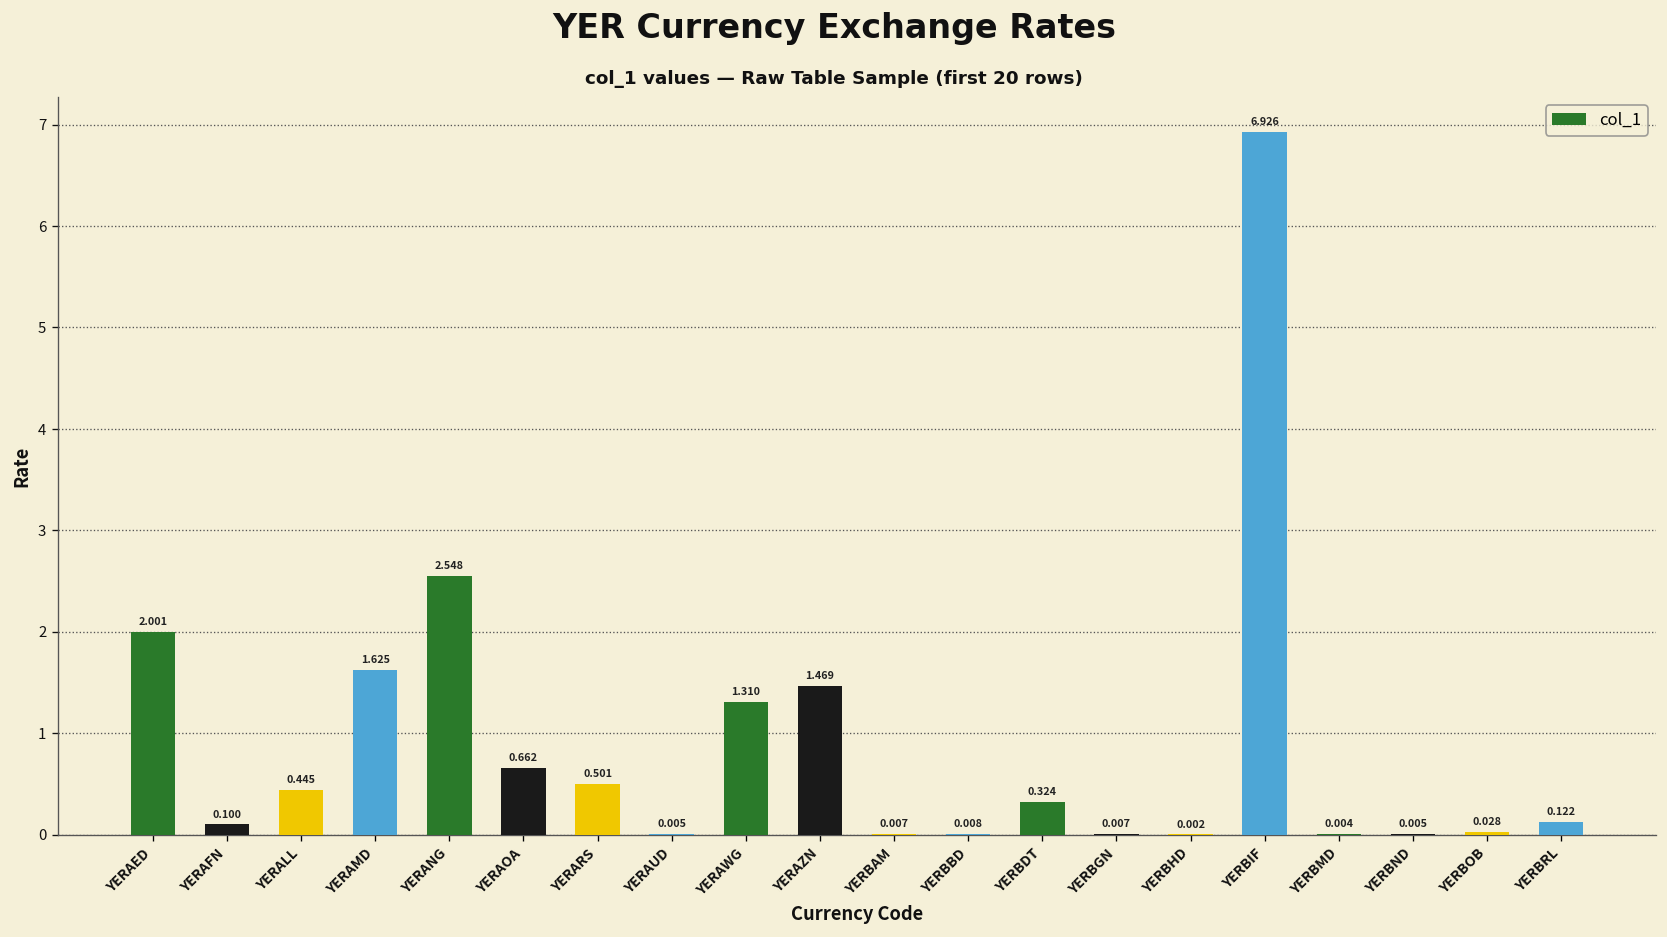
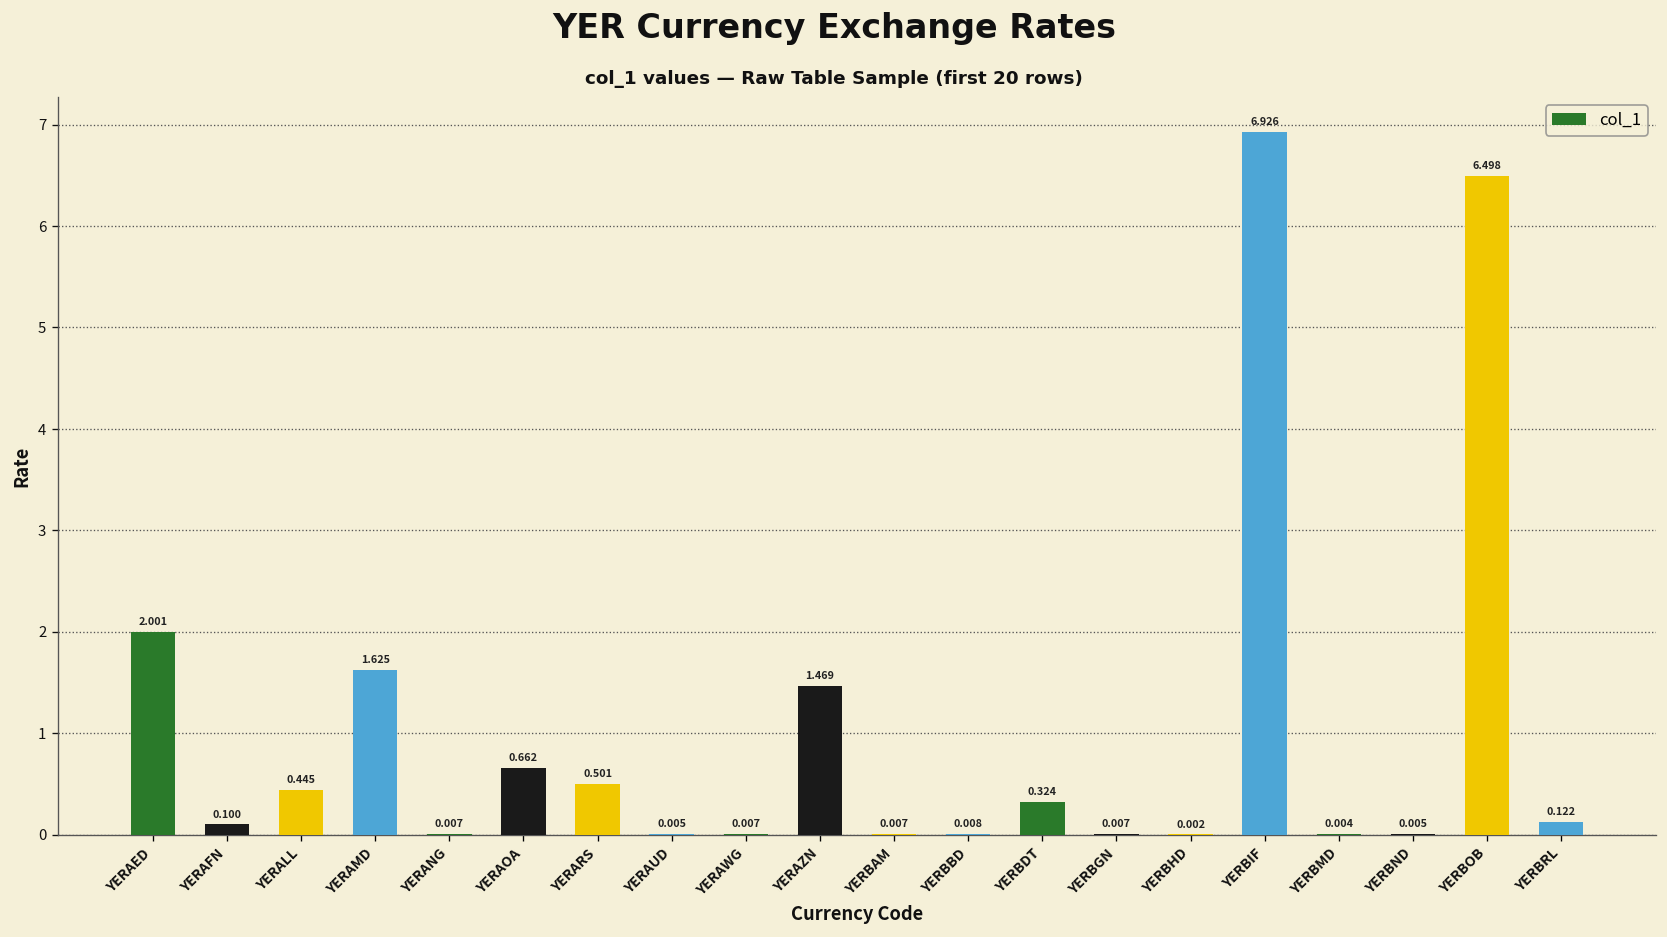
YERANG: 2.548 -> 0.007
YERAWG: 1.310 -> 0.007
YERBOB: 0.028 -> 6.498
